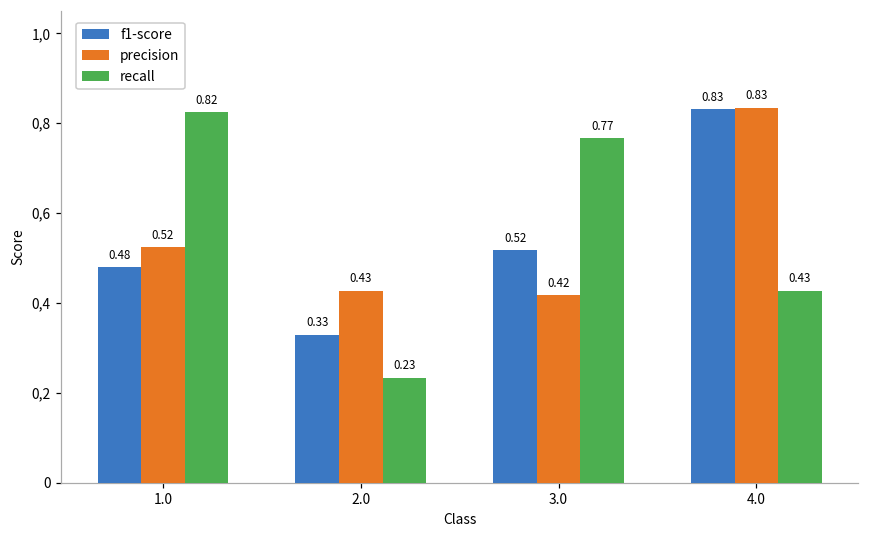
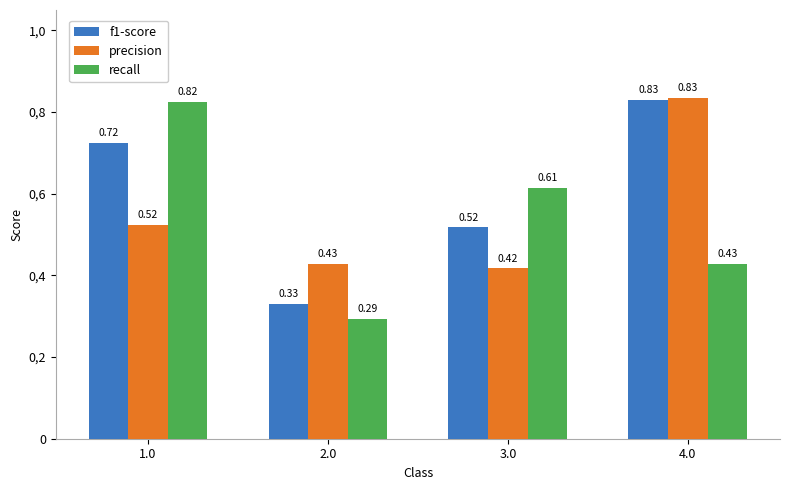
f1-score, 1.0: 0.48 -> 0.72
recall, 2.0: 0.23 -> 0.29
recall, 3.0: 0.77 -> 0.61
